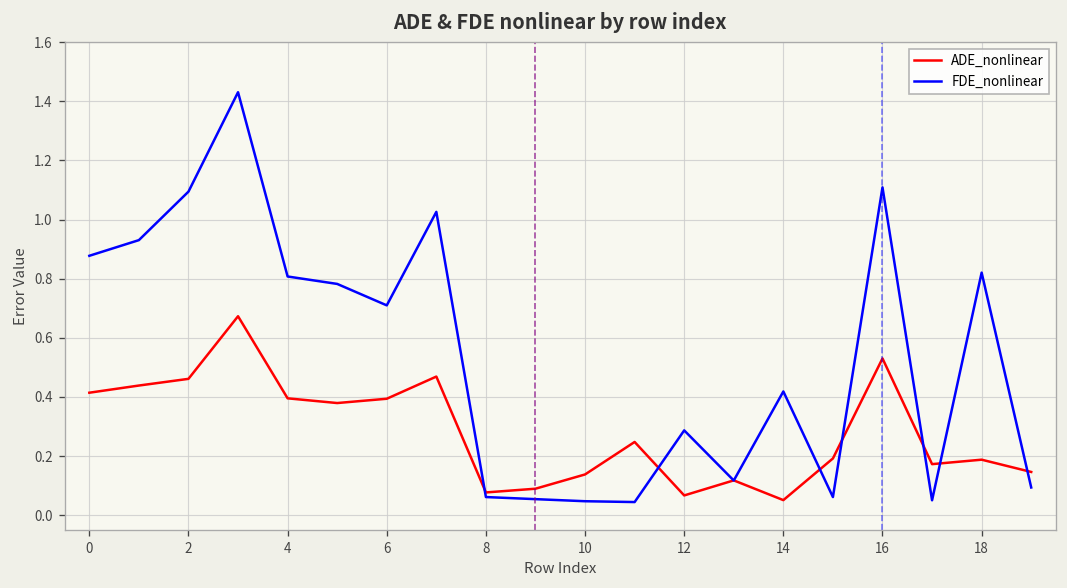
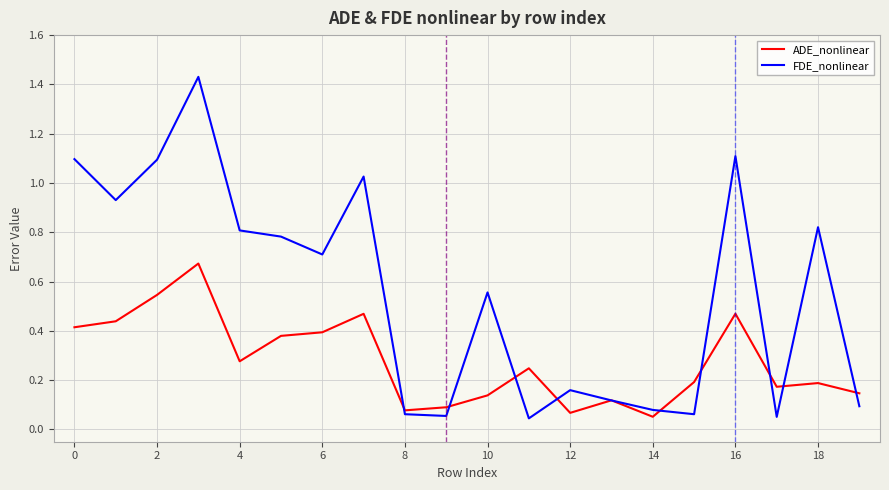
FDE_nonlinear, 0: 0.88 -> 1.10
ADE_nonlinear, 2: 0.46 -> 0.55
ADE_nonlinear, 4: 0.40 -> 0.28
FDE_nonlinear, 10: 0.05 -> 0.56
FDE_nonlinear, 12: 0.29 -> 0.16
FDE_nonlinear, 14: 0.42 -> 0.08
ADE_nonlinear, 16: 0.53 -> 0.47
